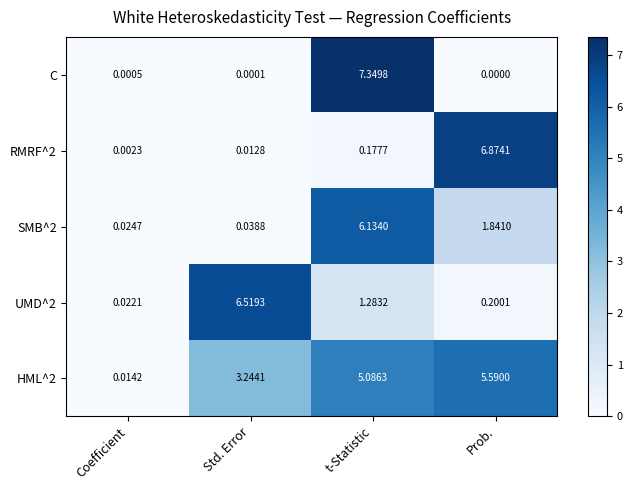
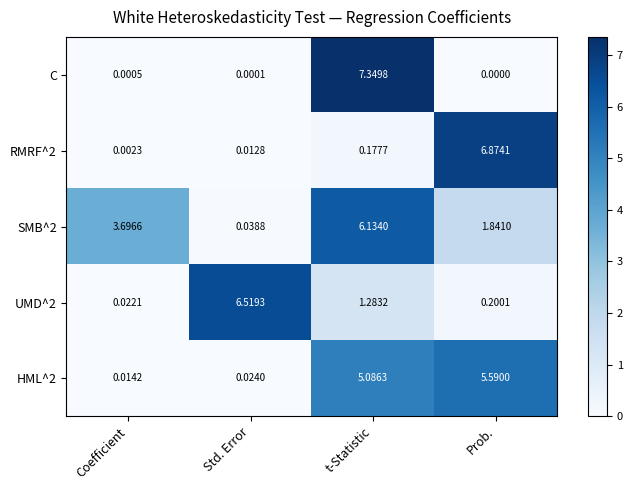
SMB^2, Coefficient: 0.0247 -> 3.6966
HML^2, Std. Error: 3.2441 -> 0.0240
